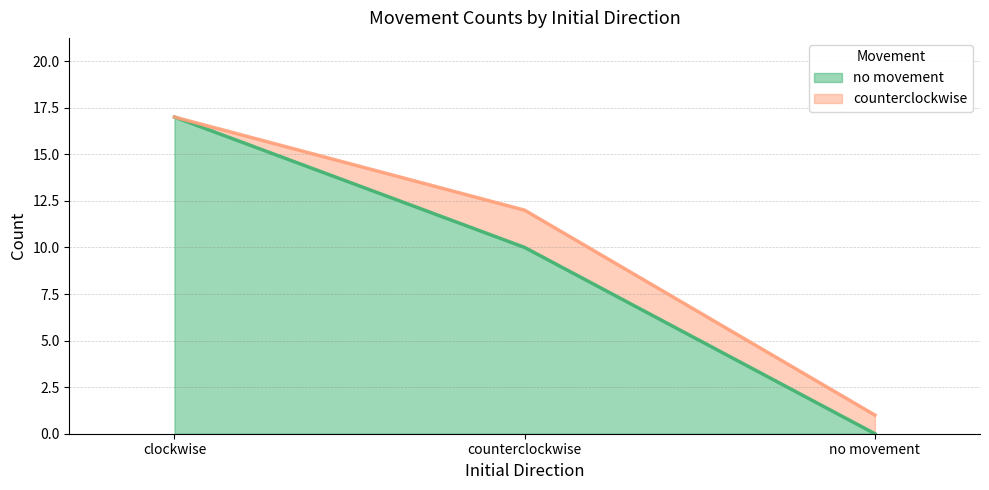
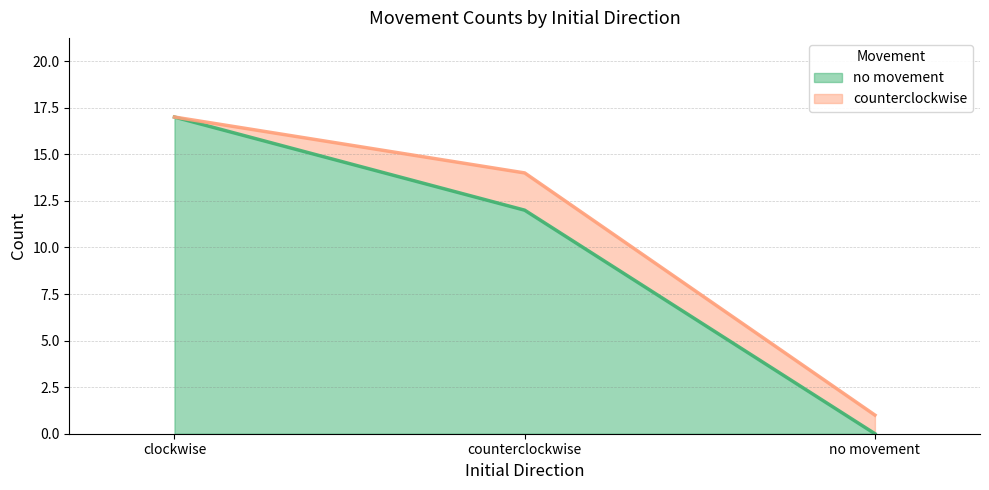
no movement, counterclockwise: 10 -> 12
